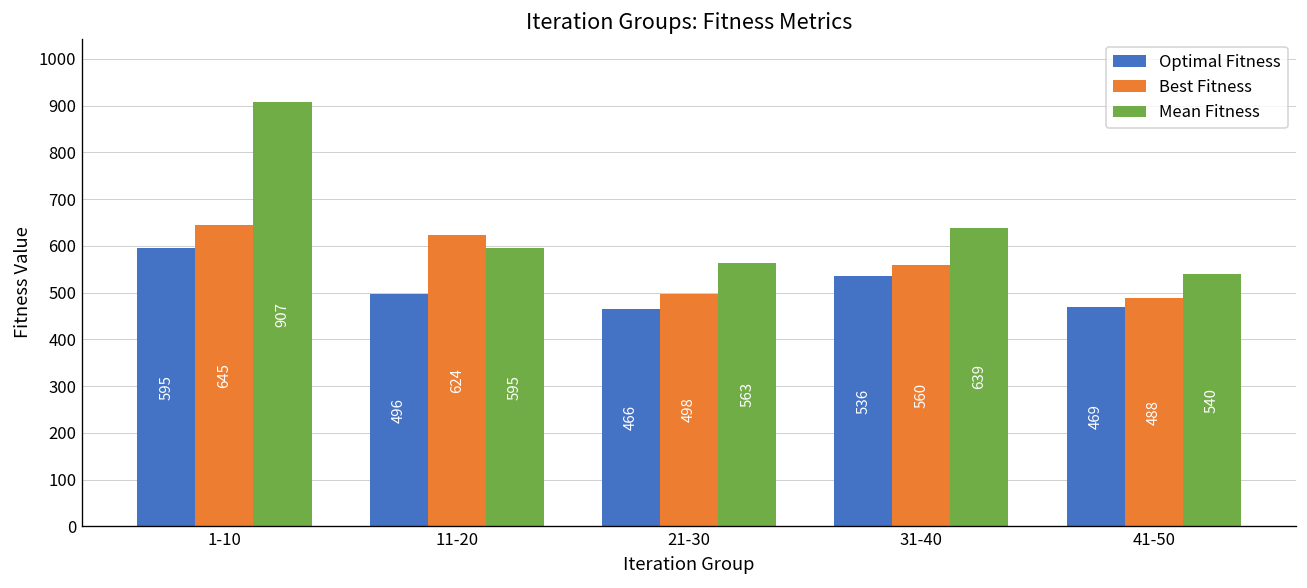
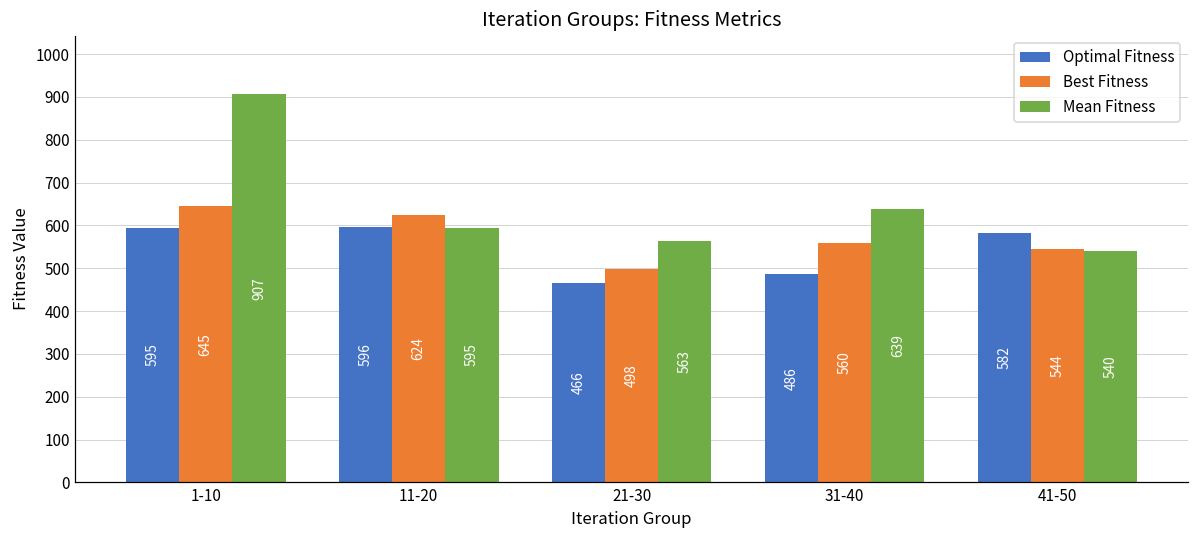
Optimal Fitness, 11-20: 496 -> 596
Optimal Fitness, 31-40: 536 -> 486
Optimal Fitness, 41-50: 469 -> 582
Best Fitness, 41-50: 488 -> 544
